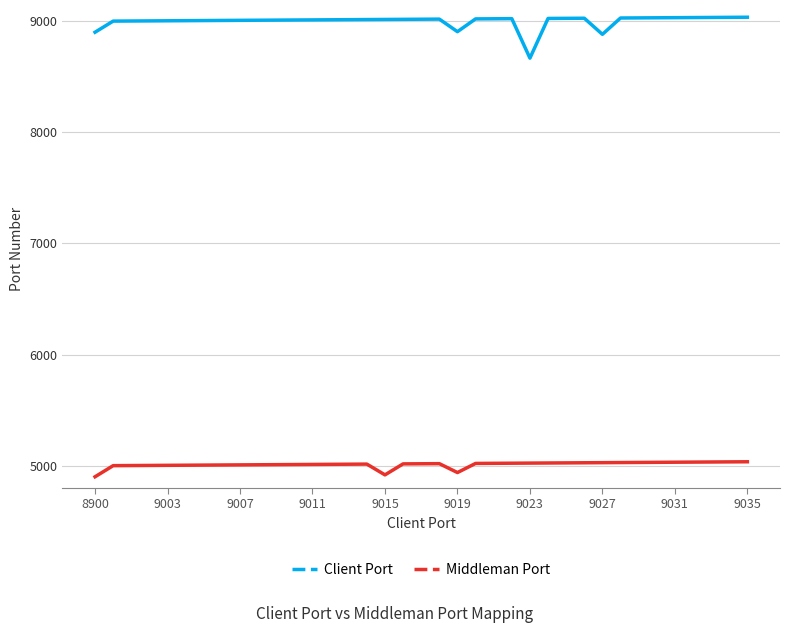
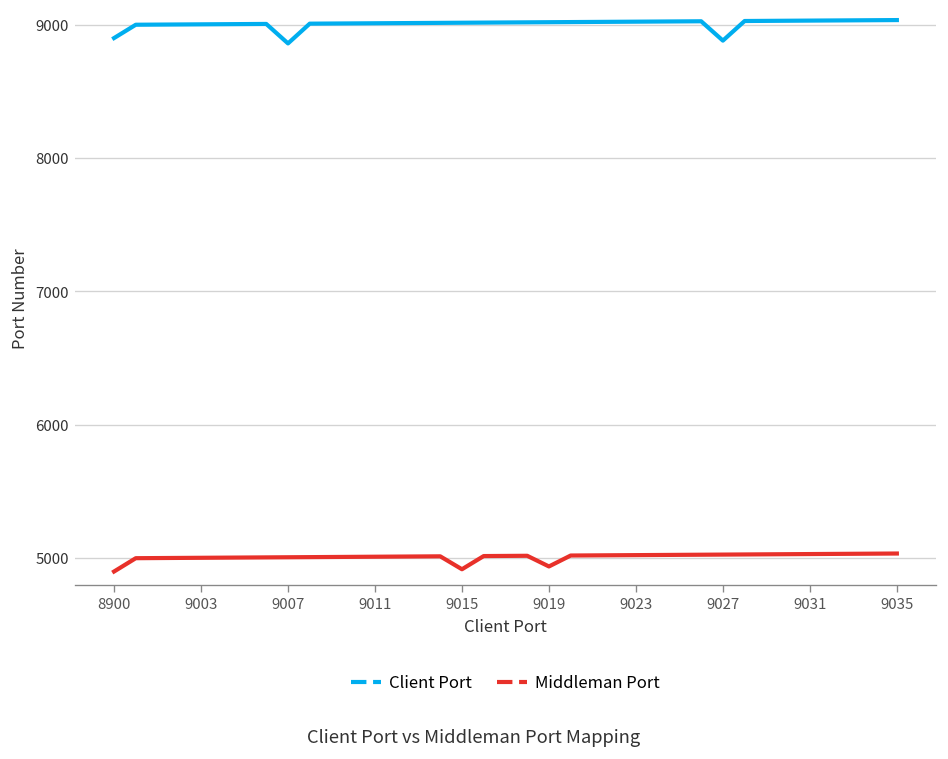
Client Port, 9007: 9010 -> 8860
Client Port, 9019: 8910 -> 9020
Client Port, 9023: 8670 -> 9020
